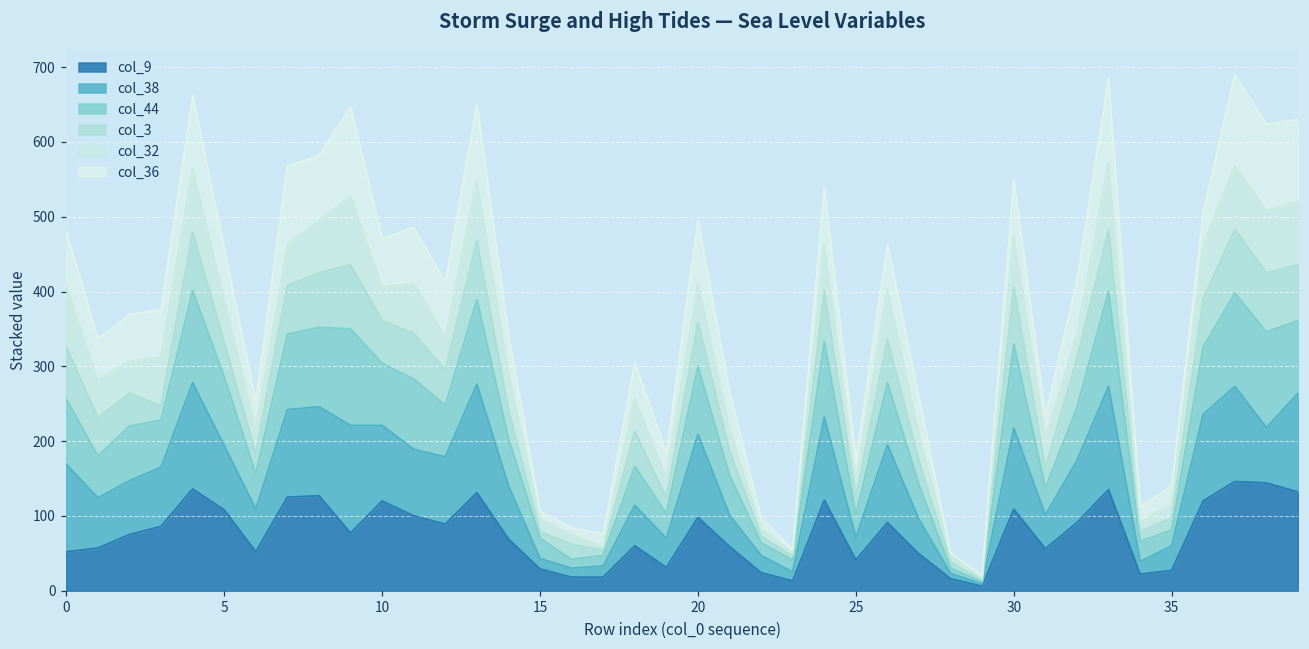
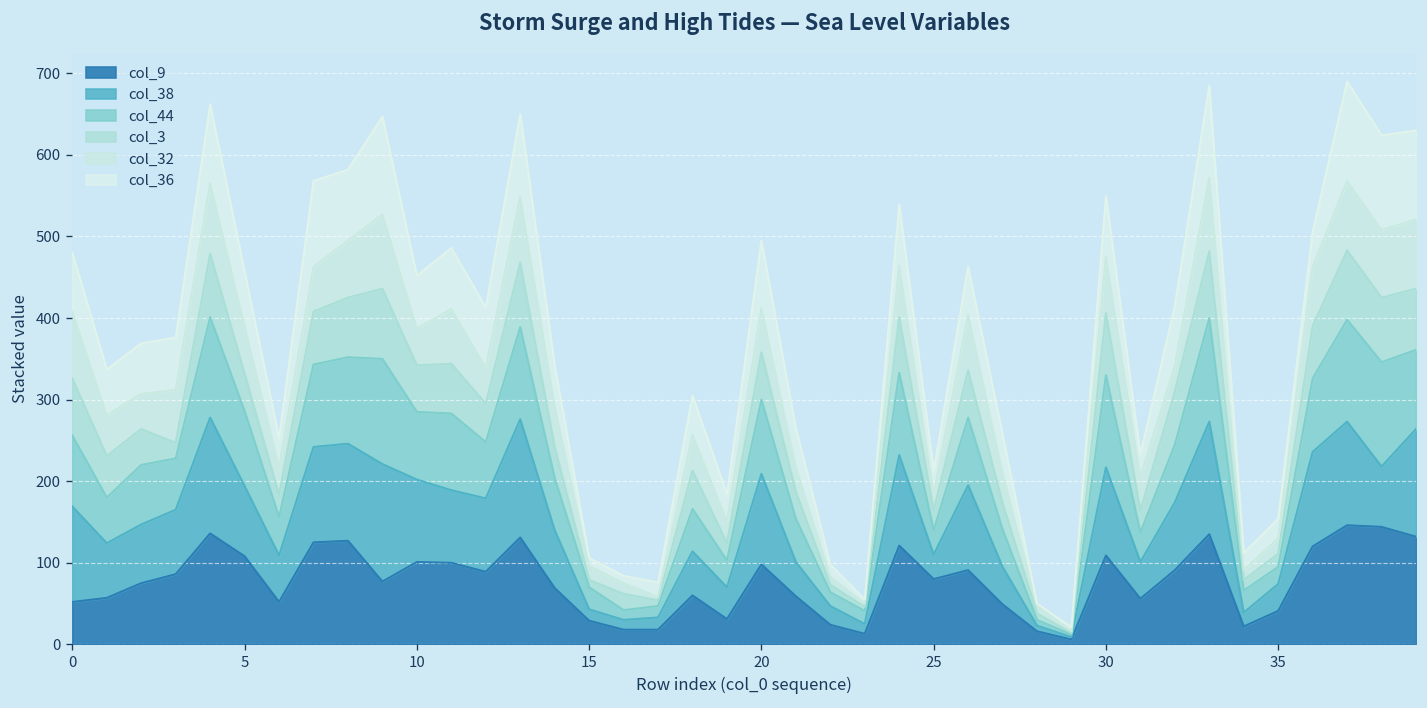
col_9, 10: 120 -> 100
col_9, 25: 40 -> 80
col_9, 35: 30 -> 40
